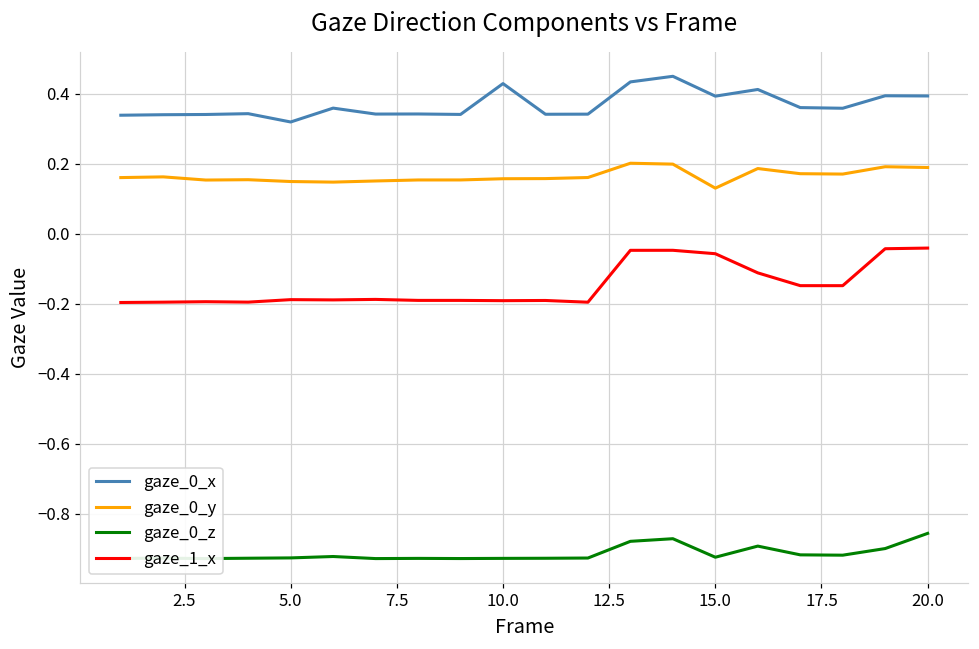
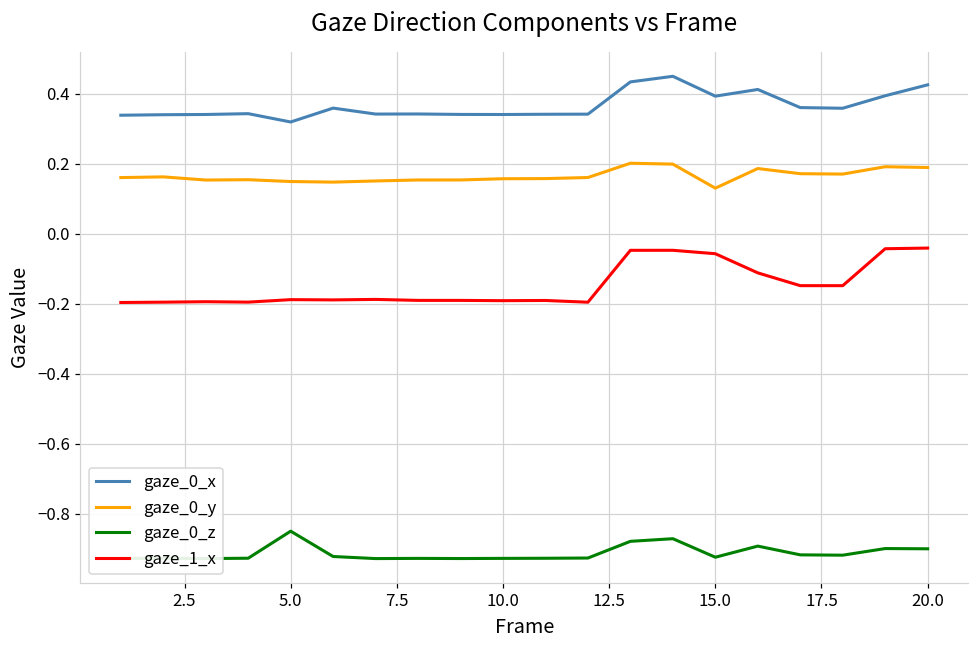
gaze_0_z, 5.0: -0.93 -> -0.85
gaze_0_x, 10.0: 0.43 -> 0.34
gaze_0_x, 20.0: 0.39 -> 0.43
gaze_0_z, 20.0: -0.86 -> -0.90
